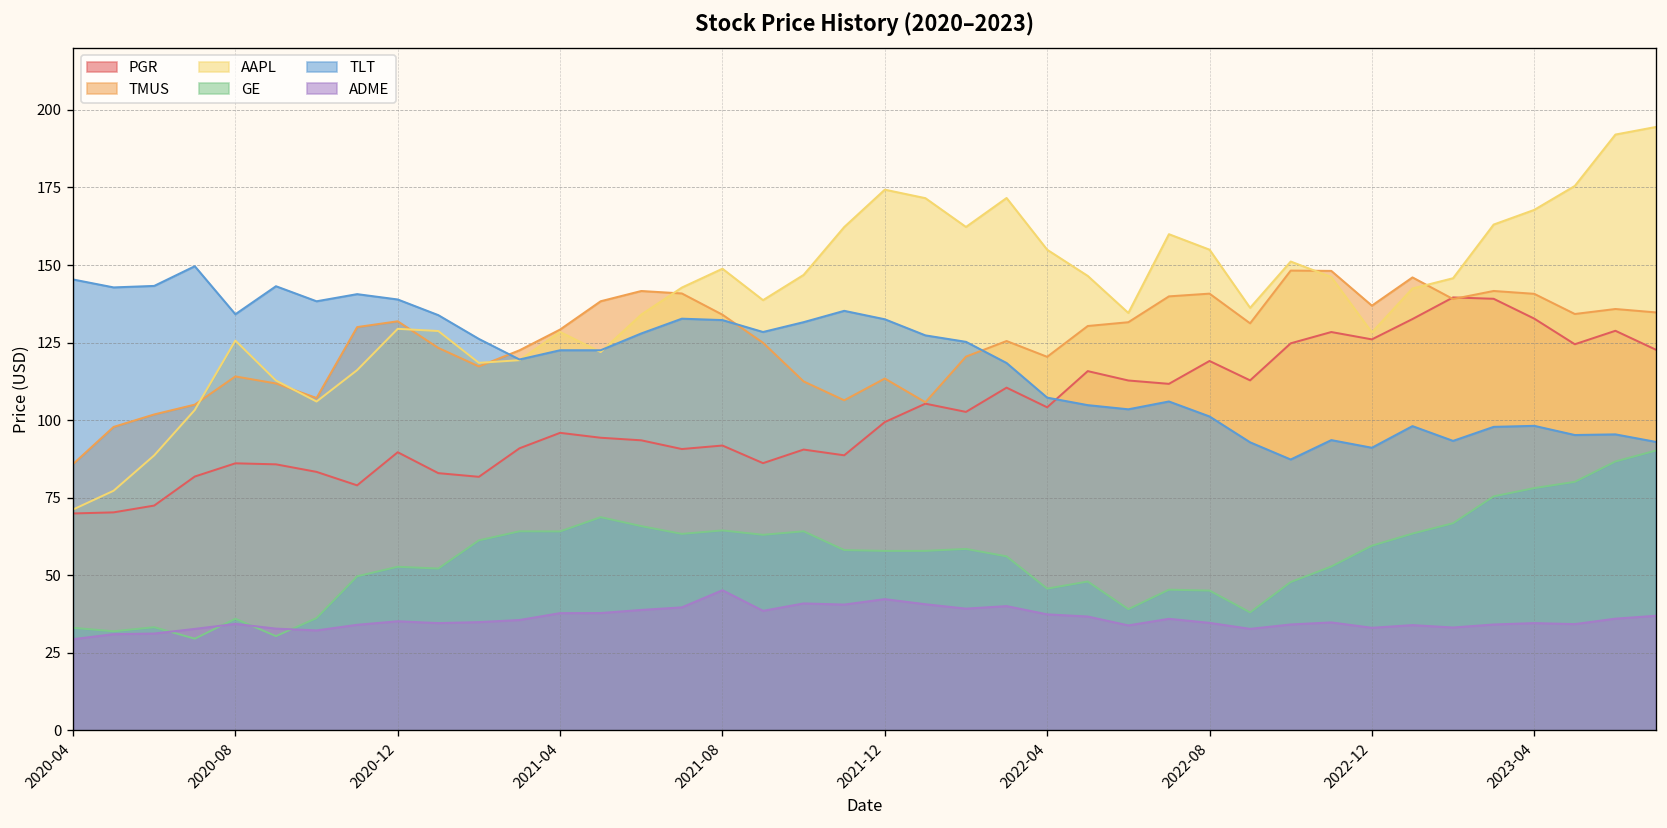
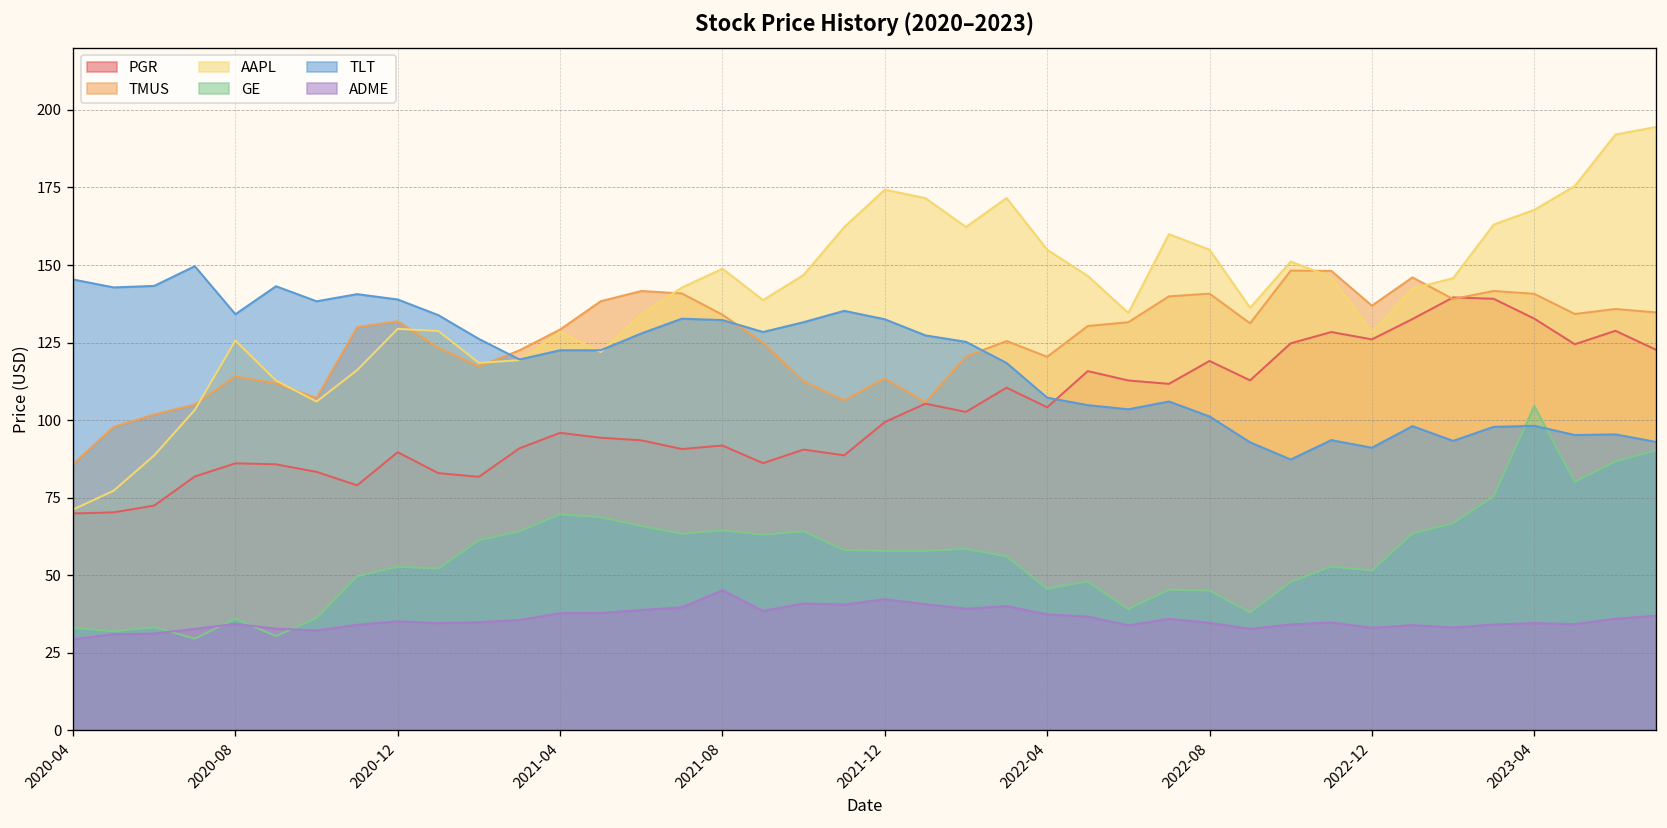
GE, 2021-04: 64 -> 70
GE, 2022-12: 60 -> 52
GE, 2023-04: 78 -> 105
